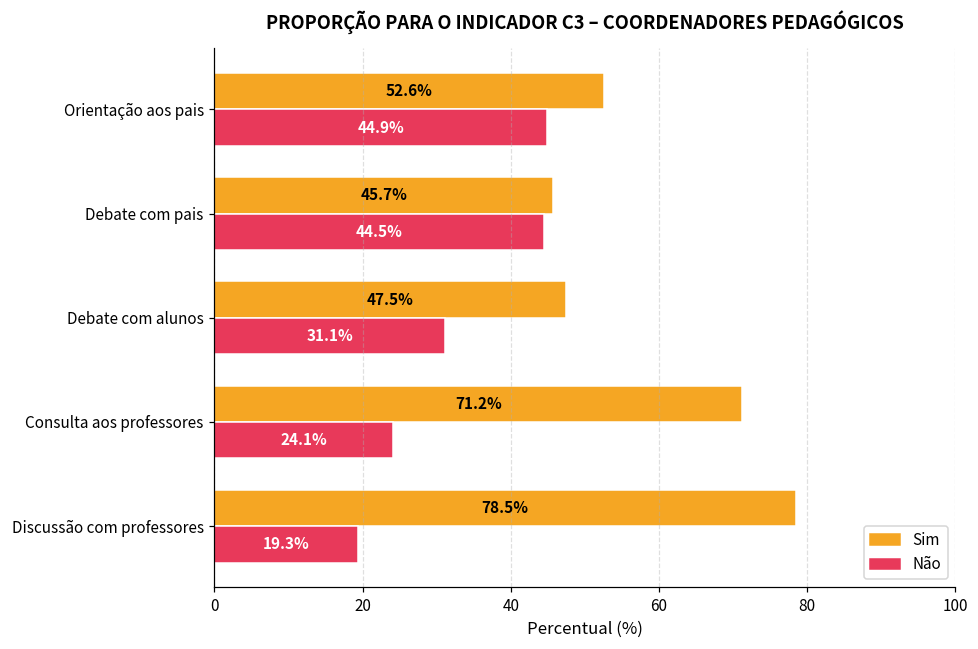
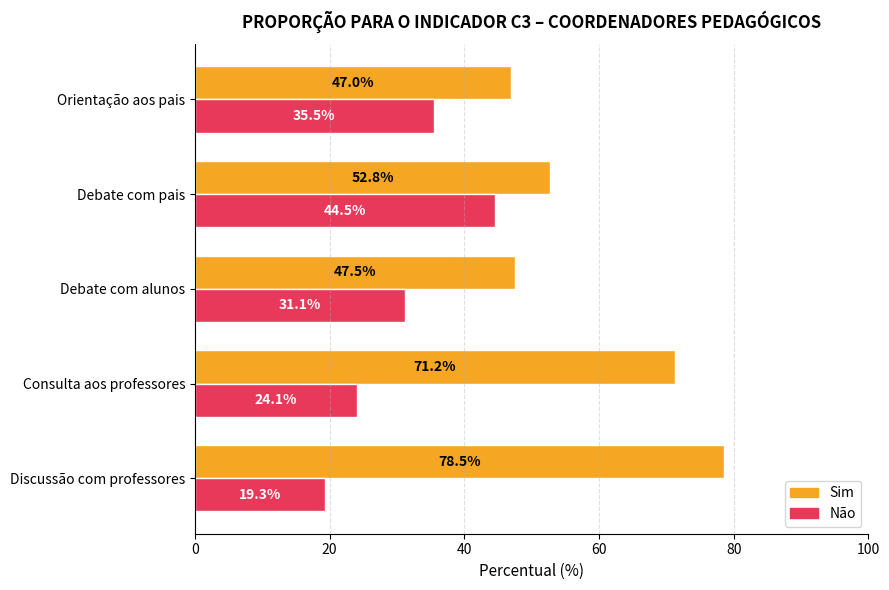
Sim, Orientação aos pais: 52.6% -> 47.0%
Não, Orientação aos pais: 44.9% -> 35.5%
Sim, Debate com pais: 45.7% -> 52.8%
